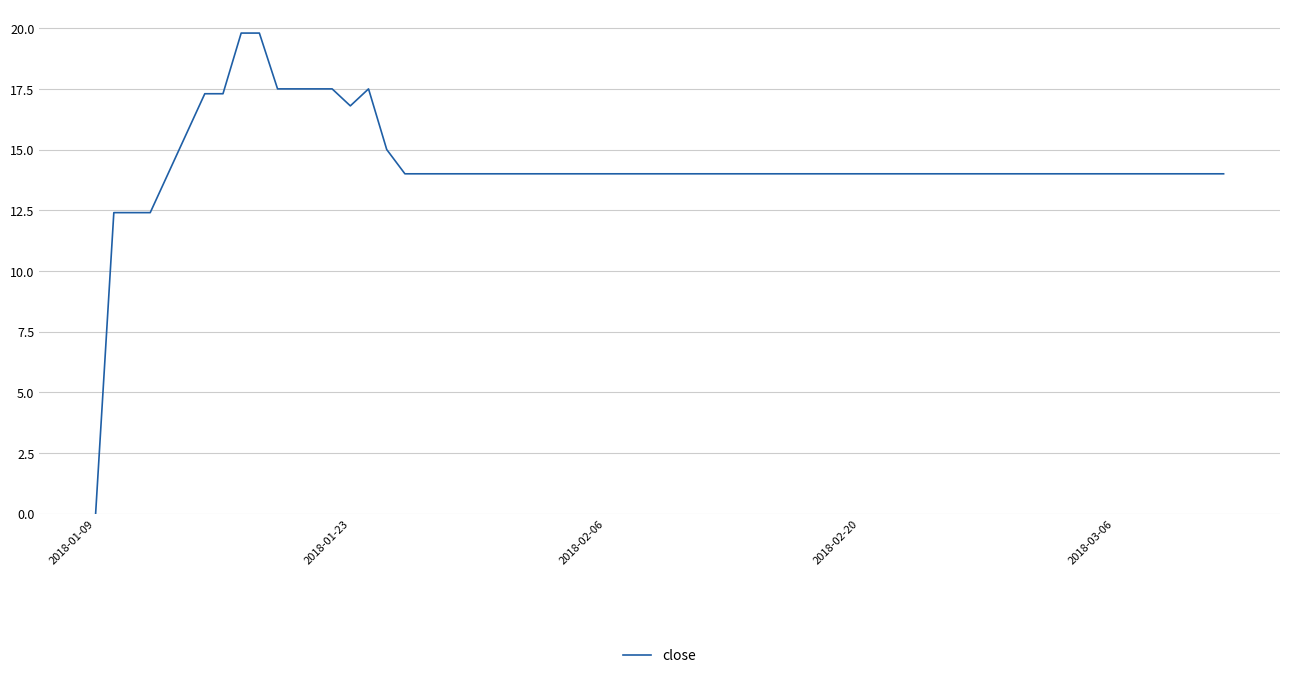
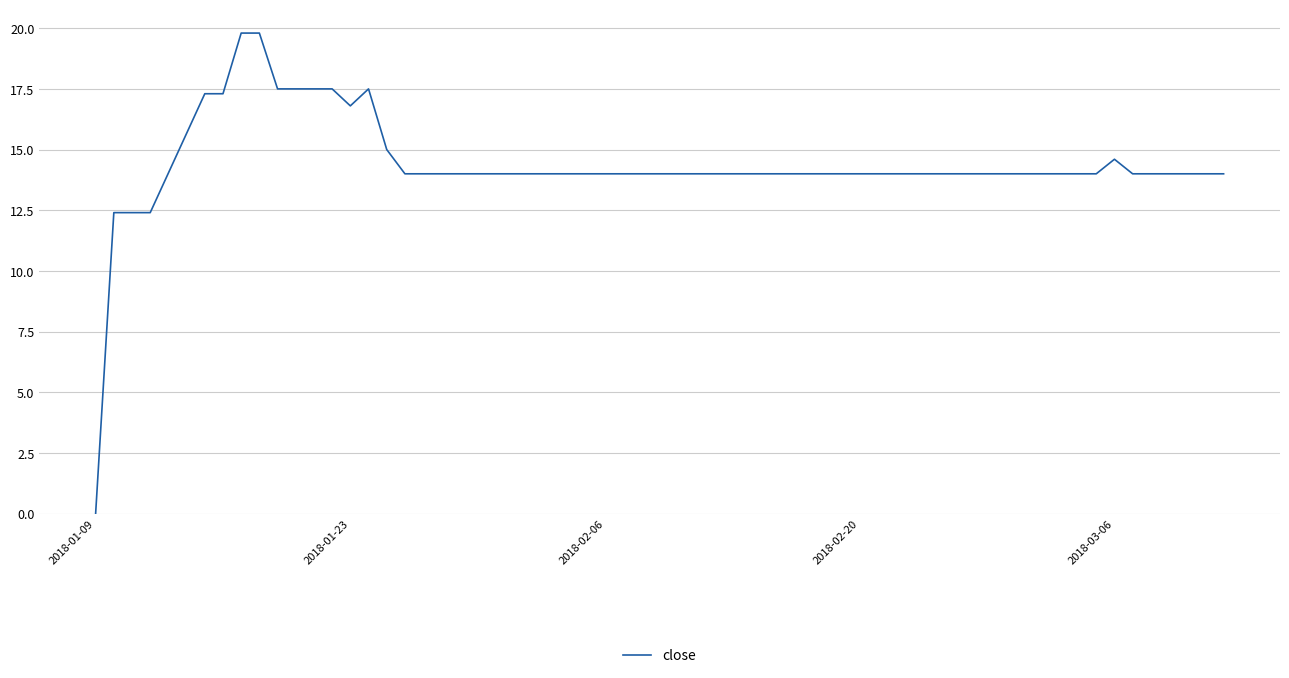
2018-03-06: 14.0 -> 14.6
